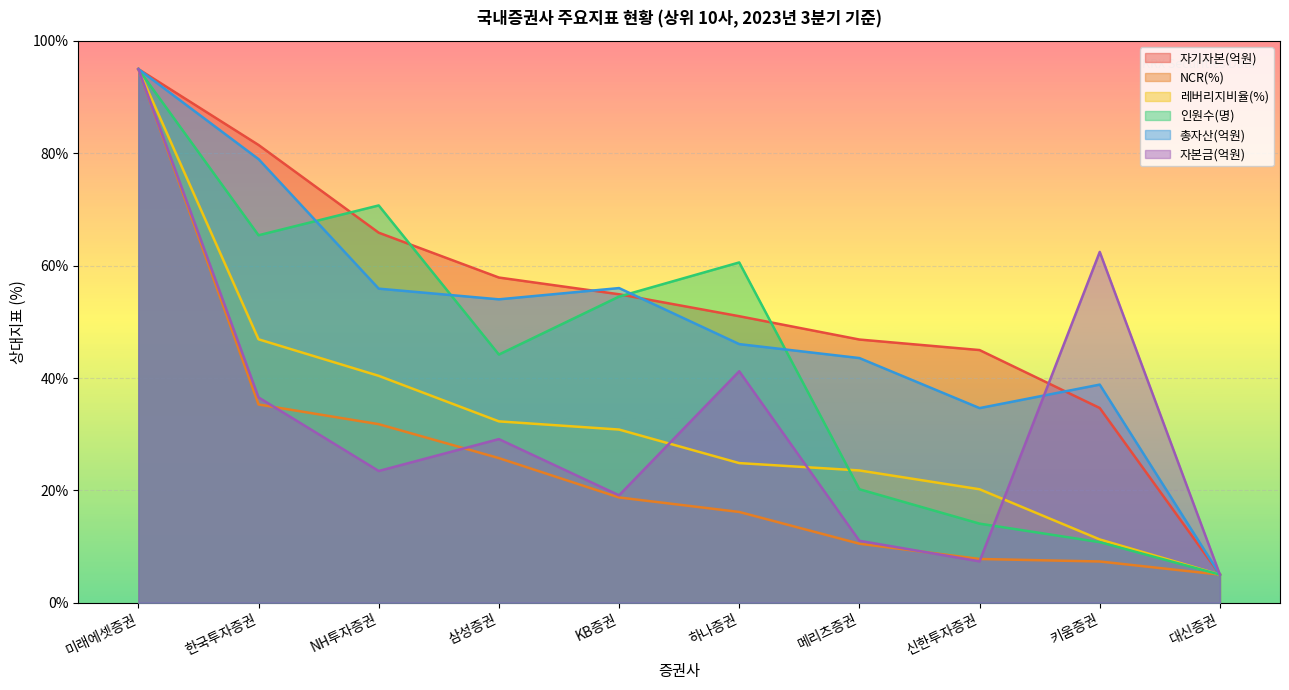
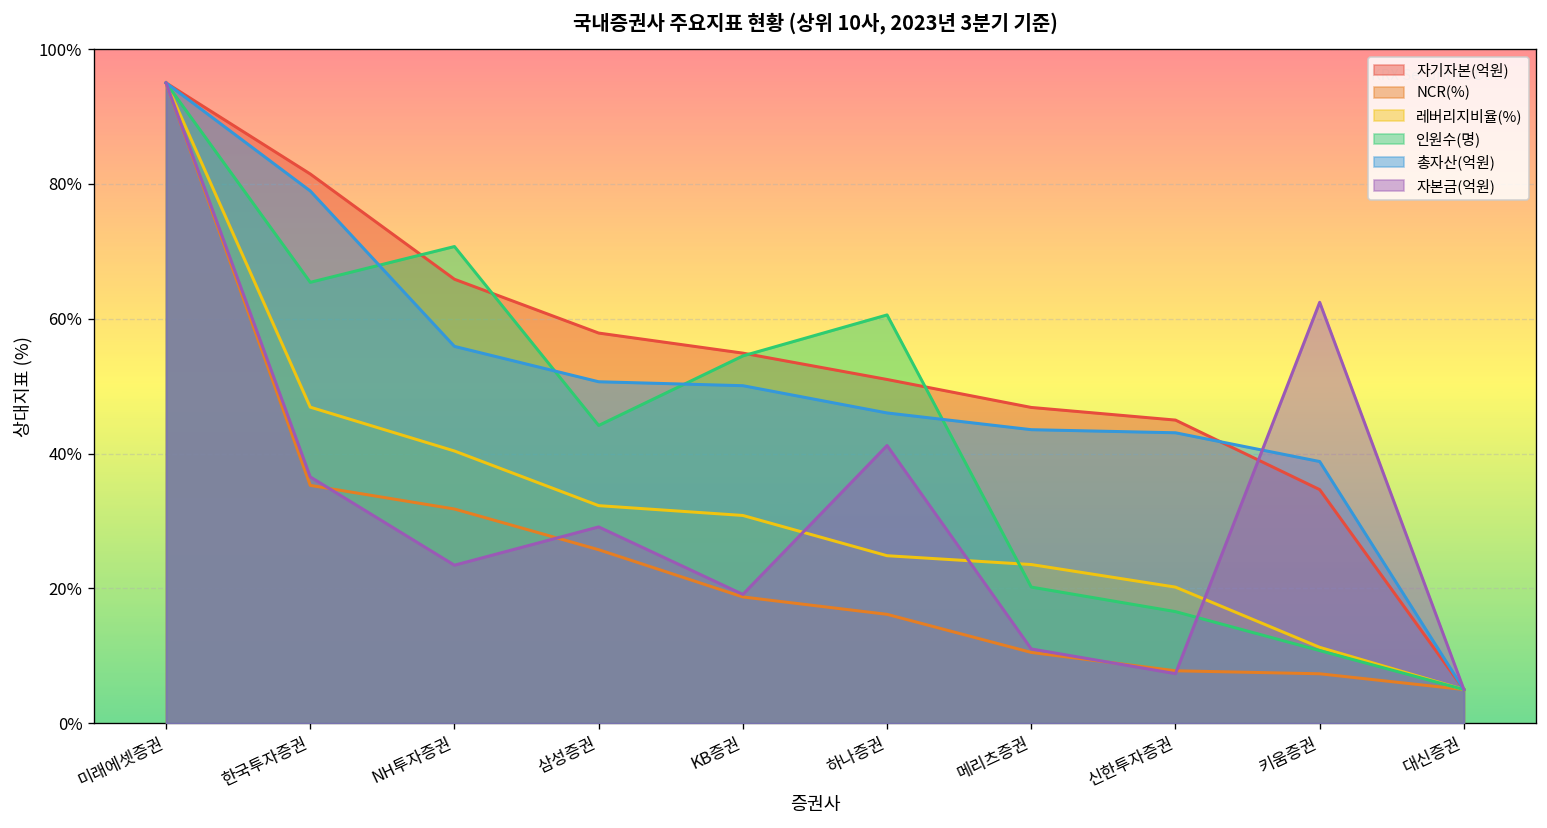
총자산(억원), 삼성증권: 54% -> 51%
총자산(억원), KB증권: 56% -> 50%
인원수(명), 신한투자증권: 14% -> 17%
총자산(억원), 신한투자증권: 35% -> 43%
